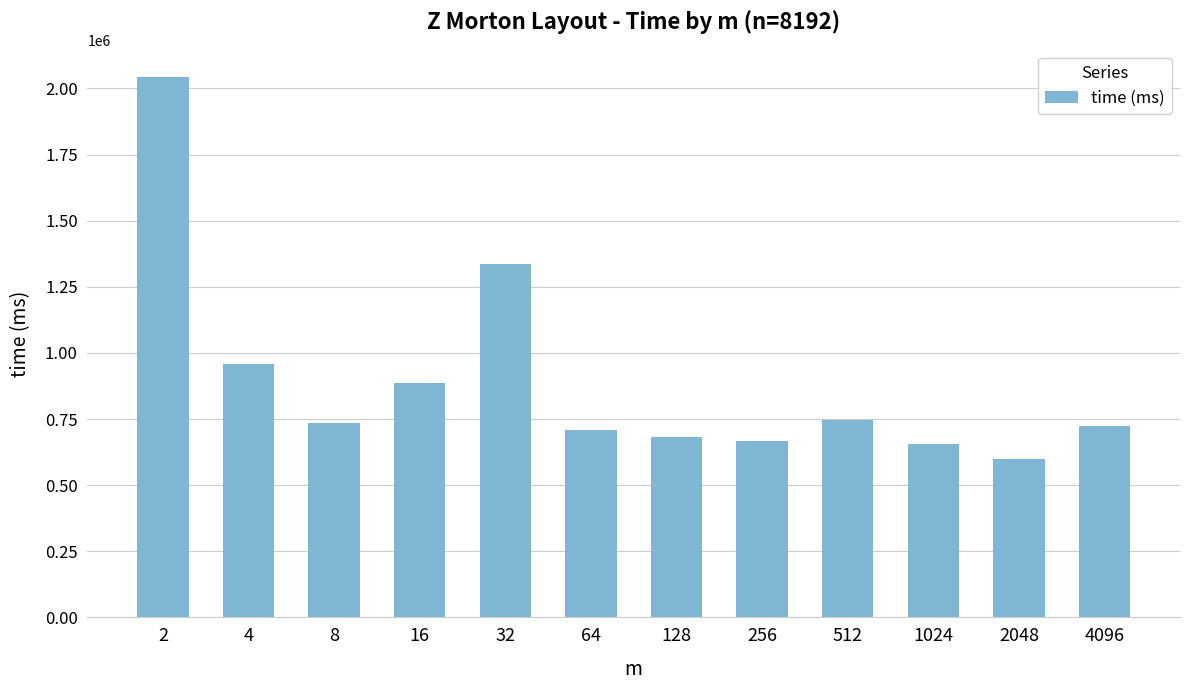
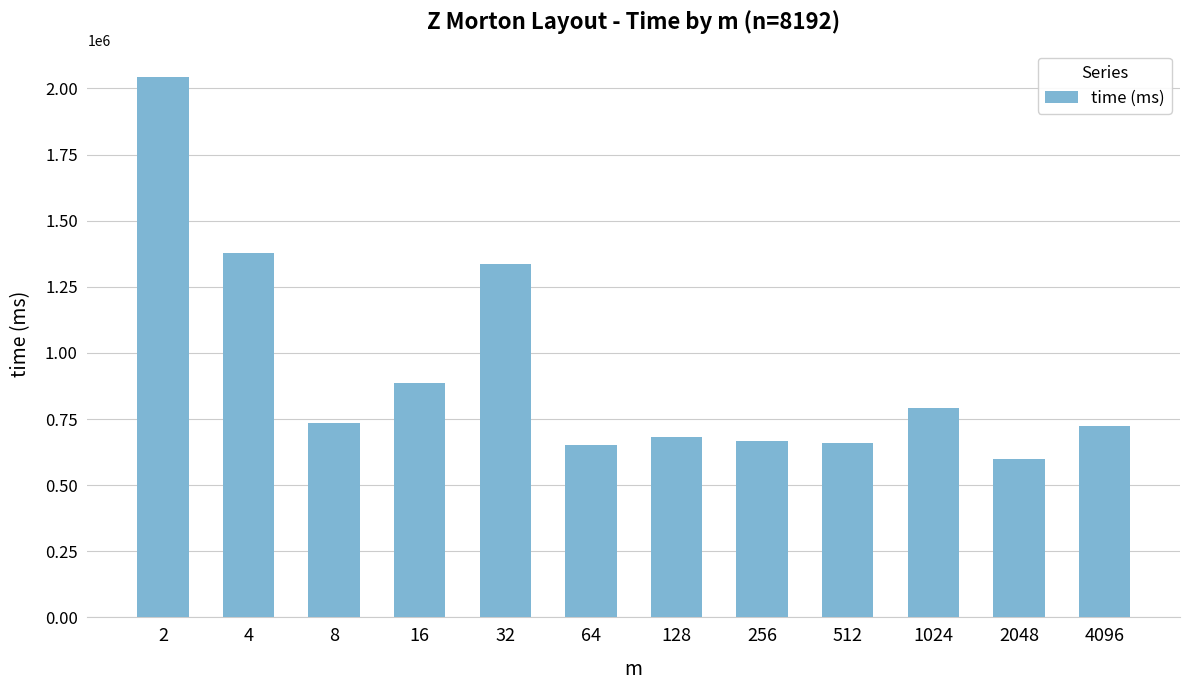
4: 960000 -> 1380000
64: 710000 -> 650000
512: 740000 -> 660000
1024: 650000 -> 790000
